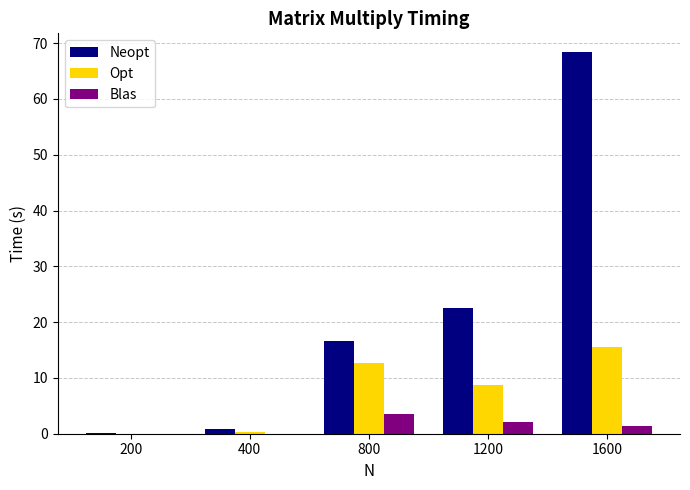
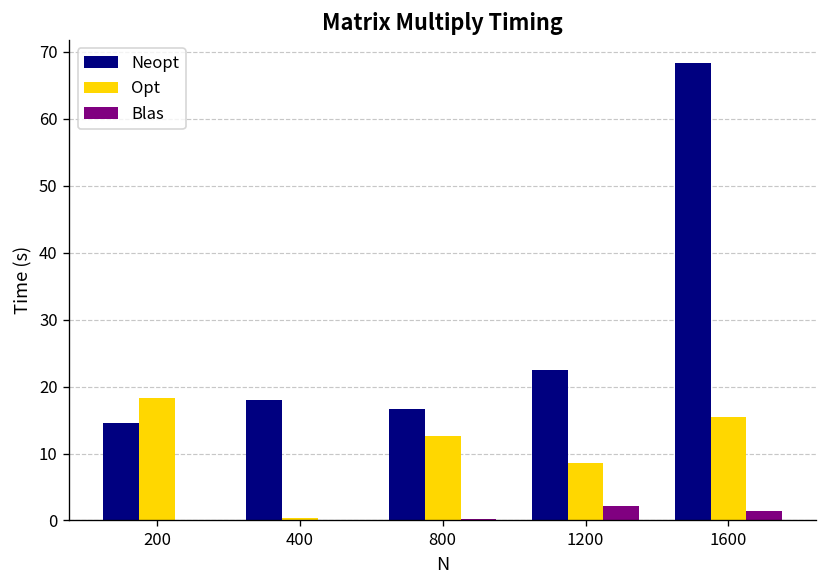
Neopt, 200: 0 -> 14
Opt, 200: 0 -> 18
Neopt, 400: 1 -> 18
Blas, 800: 4 -> 0
